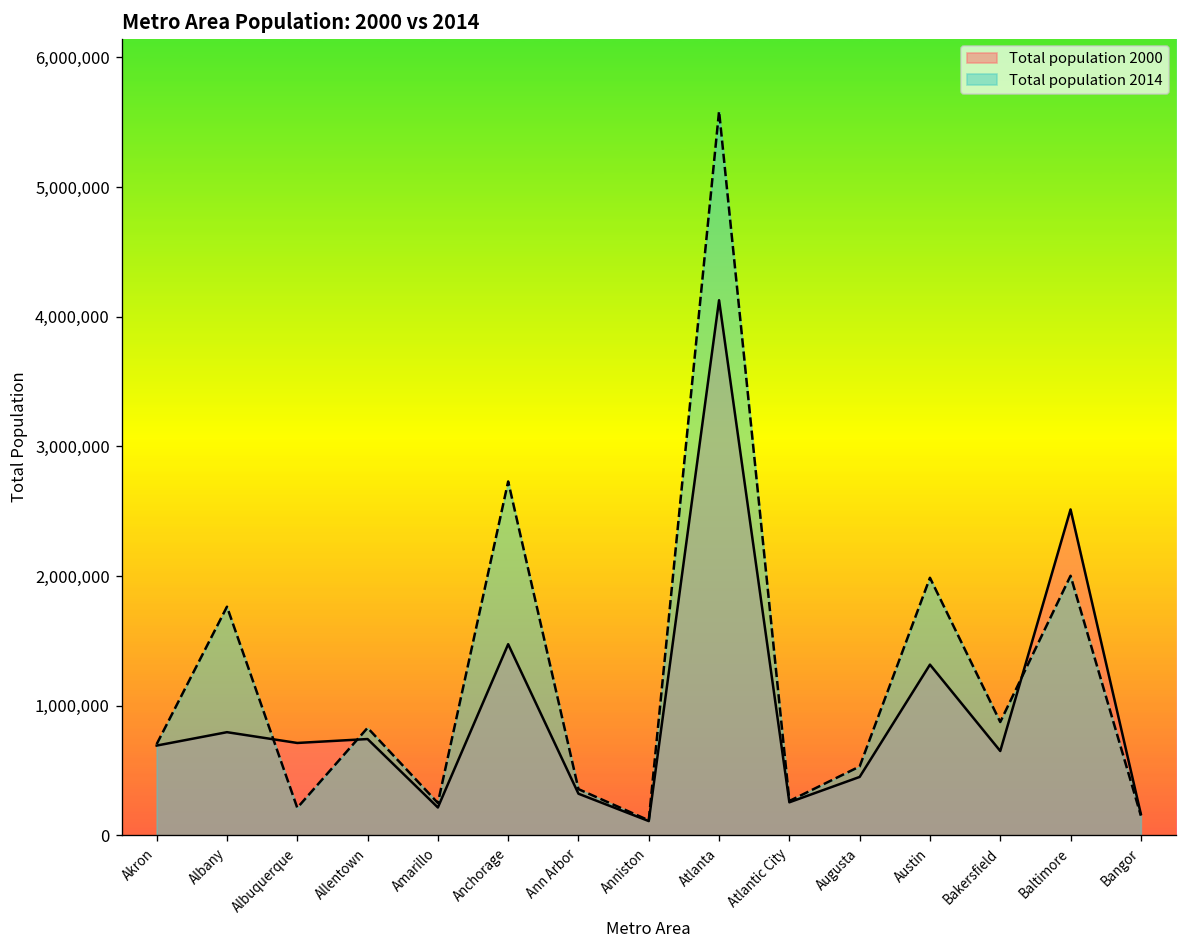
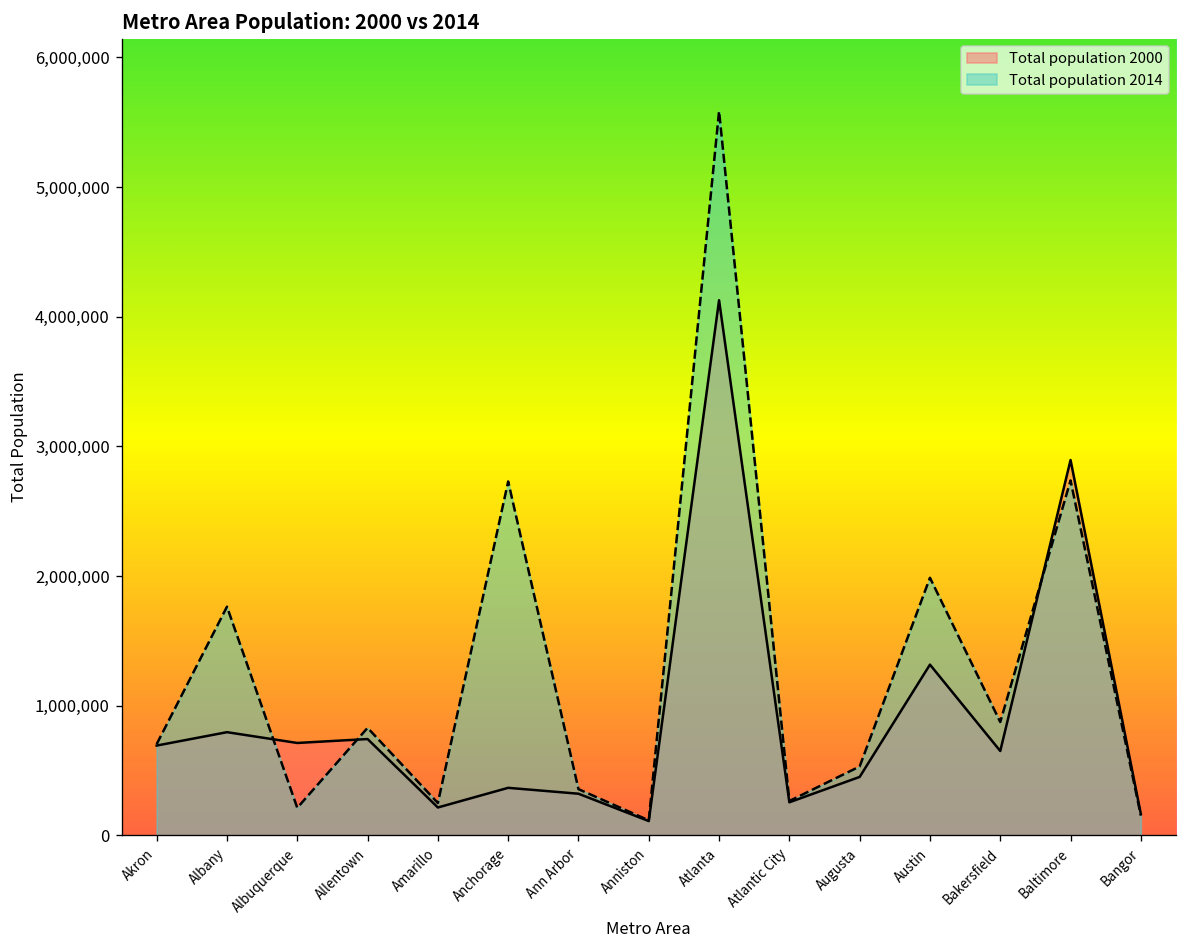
Total population 2000, Anchorage: 1,470,000 -> 370,000
Total population 2000, Baltimore: 2,510,000 -> 2,890,000
Total population 2014, Baltimore: 2,000,000 -> 2,740,000
